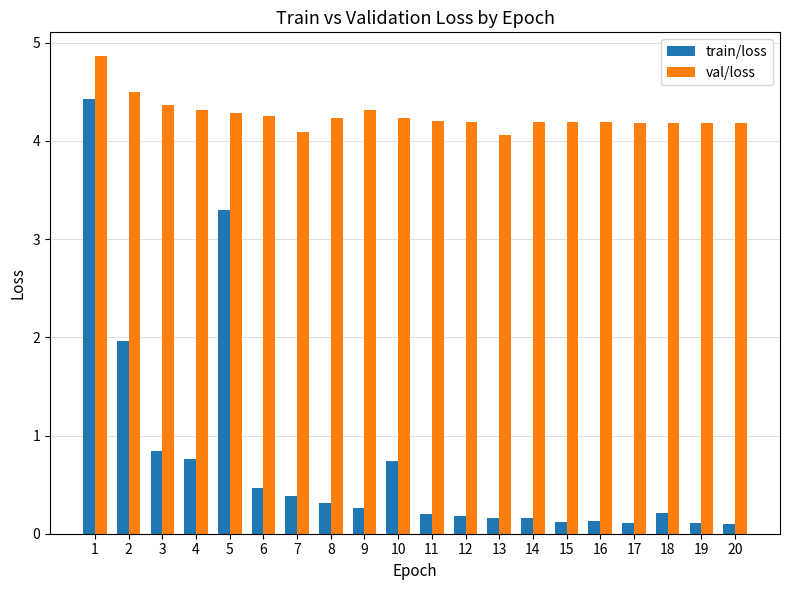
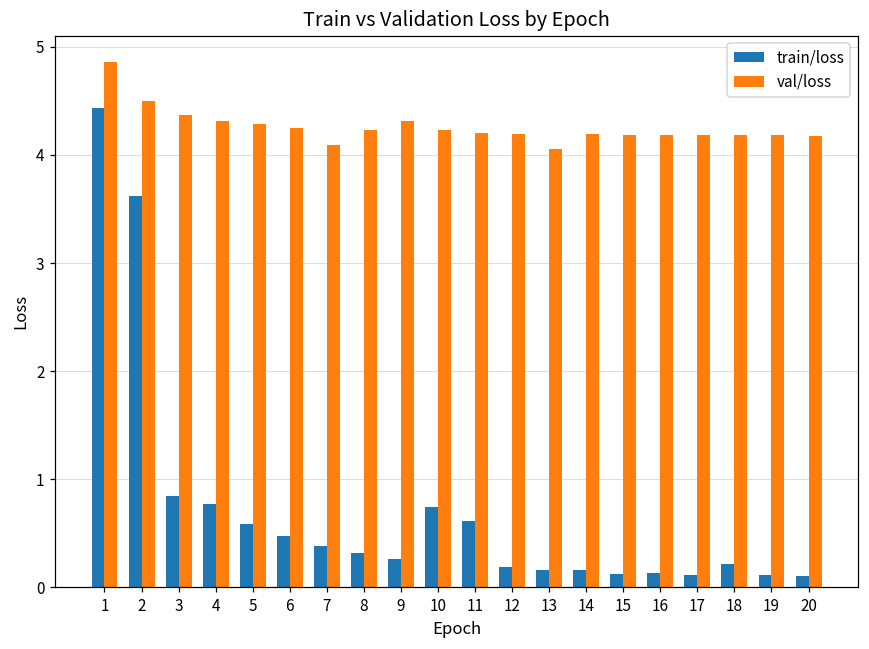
train/loss, 2: 2.0 -> 3.6
train/loss, 5: 3.3 -> 0.6
train/loss, 11: 0.2 -> 0.6
